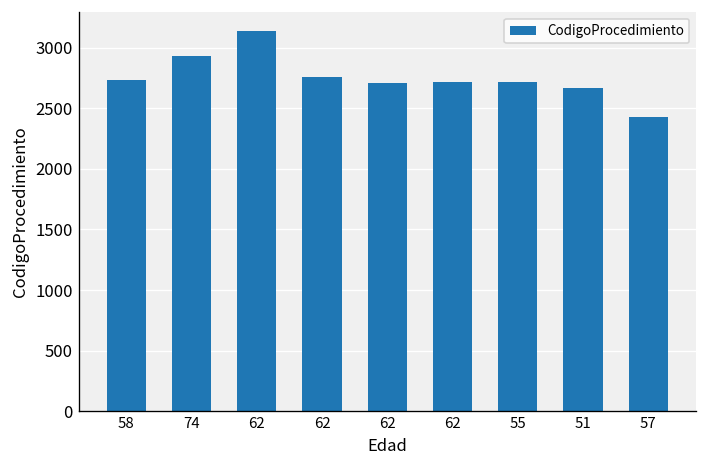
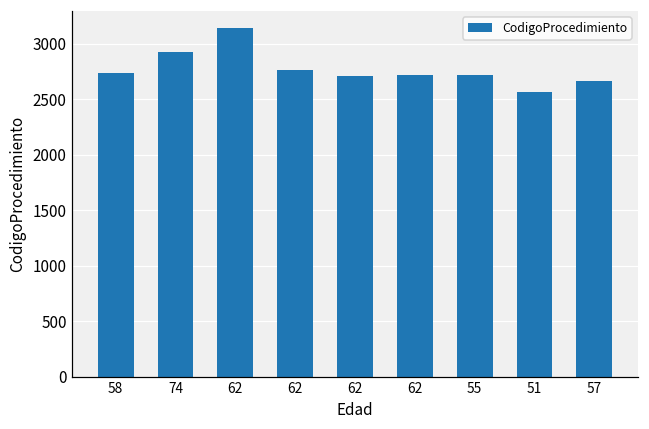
51: 2670 -> 2570
57: 2430 -> 2670
